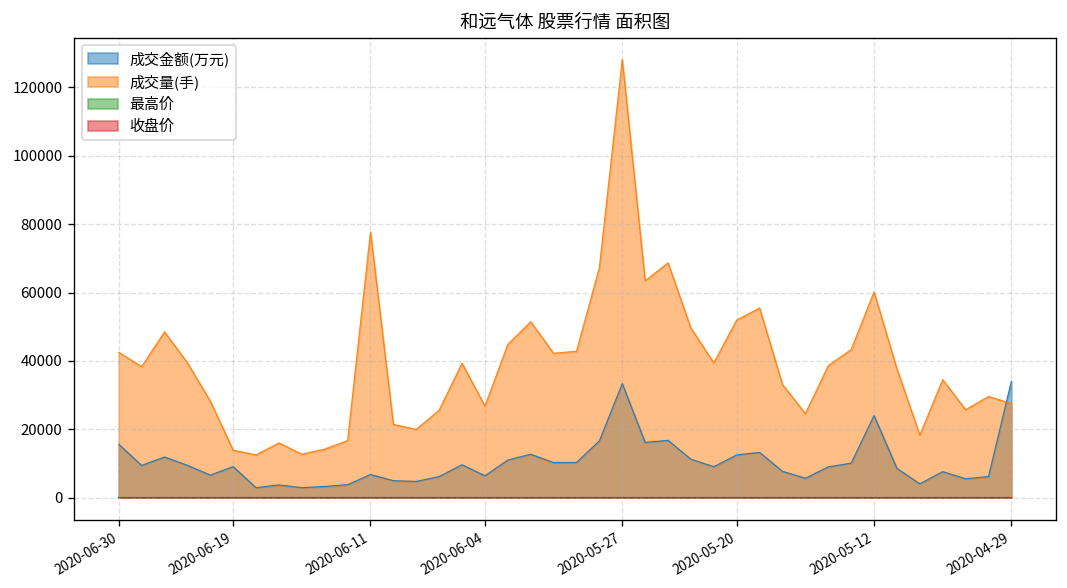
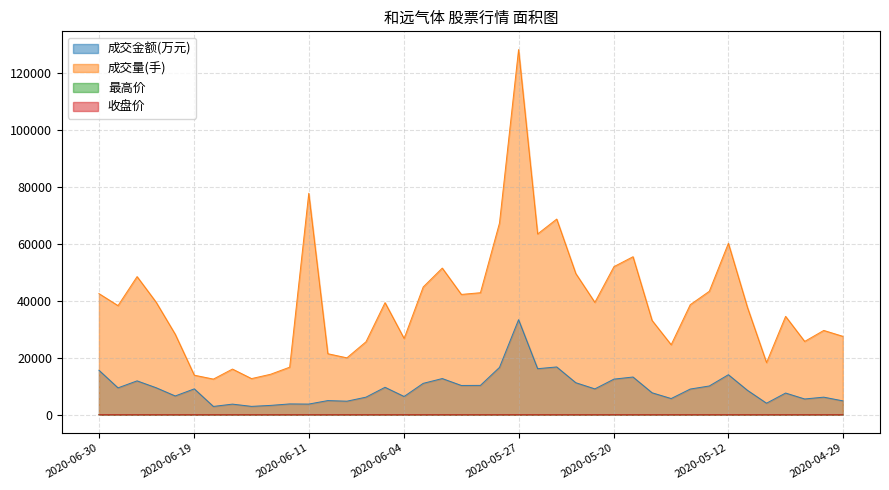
成交金额(万元), 2020-06-11: 7000 -> 4000
成交金额(万元), 2020-05-12: 24000 -> 14000
成交金额(万元), 2020-04-29: 34000 -> 5000
